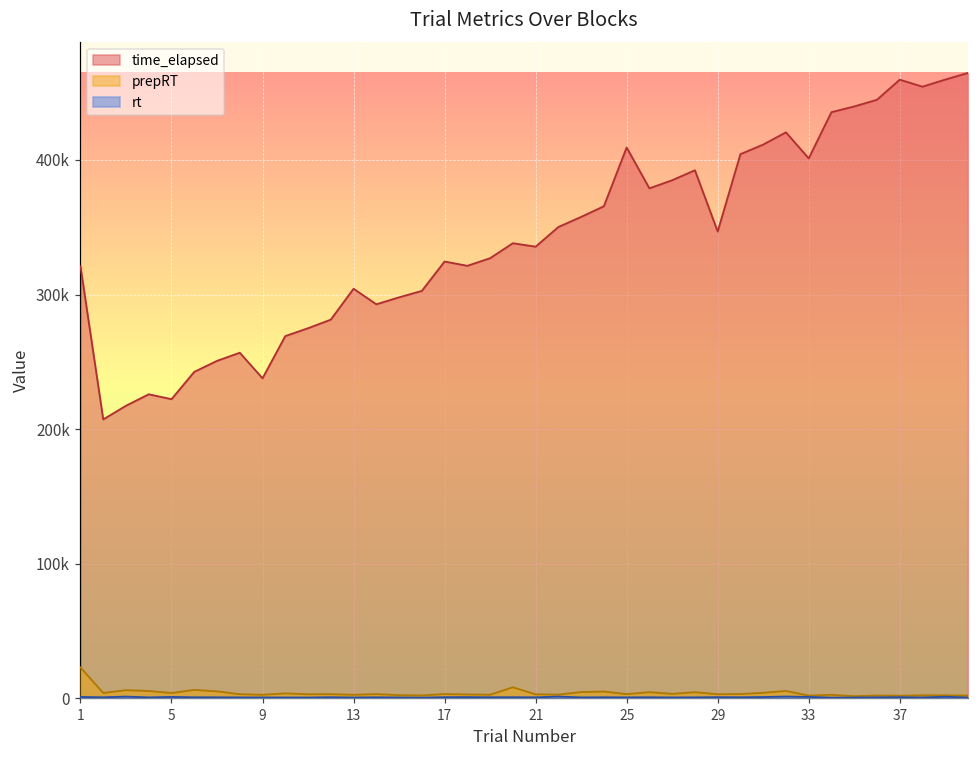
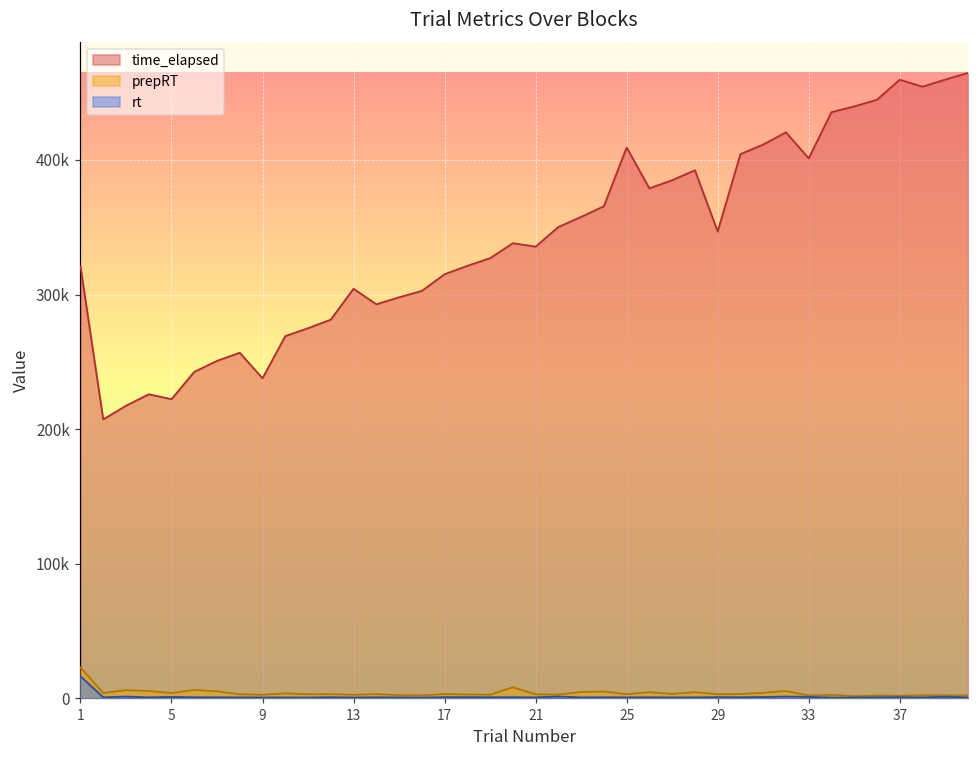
rt, 1: 1000 -> 16000
time_elapsed, 17: 325000 -> 315000
